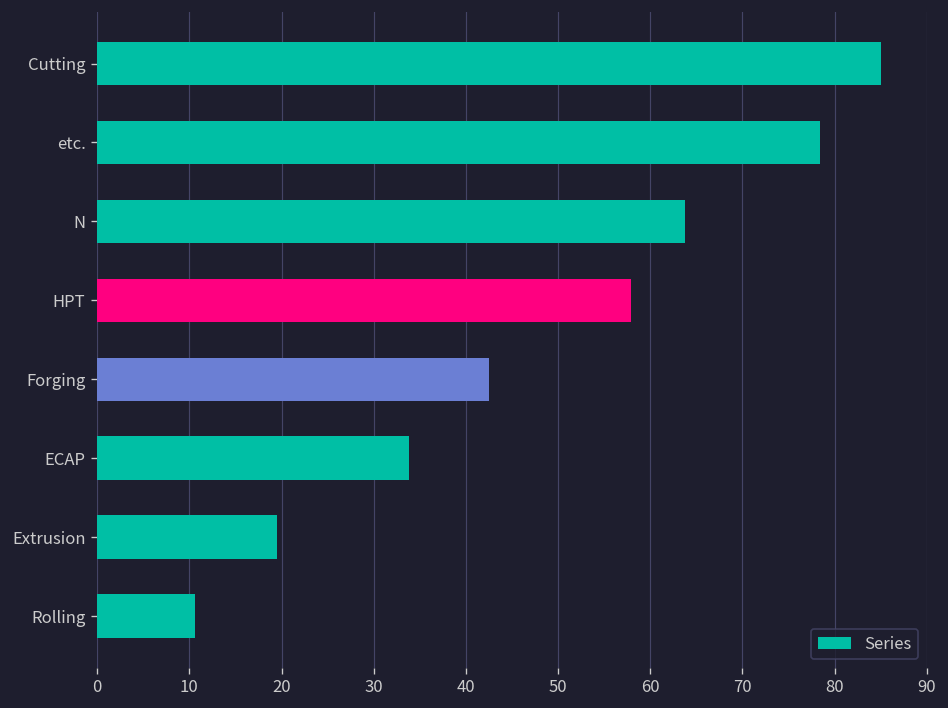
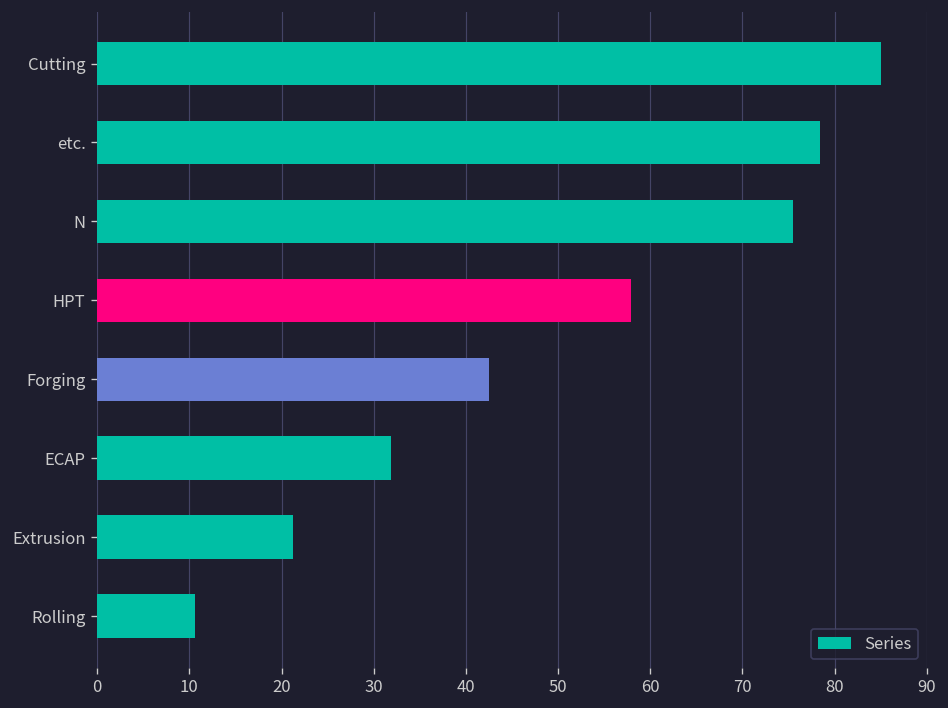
N: 64 -> 76
ECAP: 34 -> 32
Extrusion: 20 -> 21
